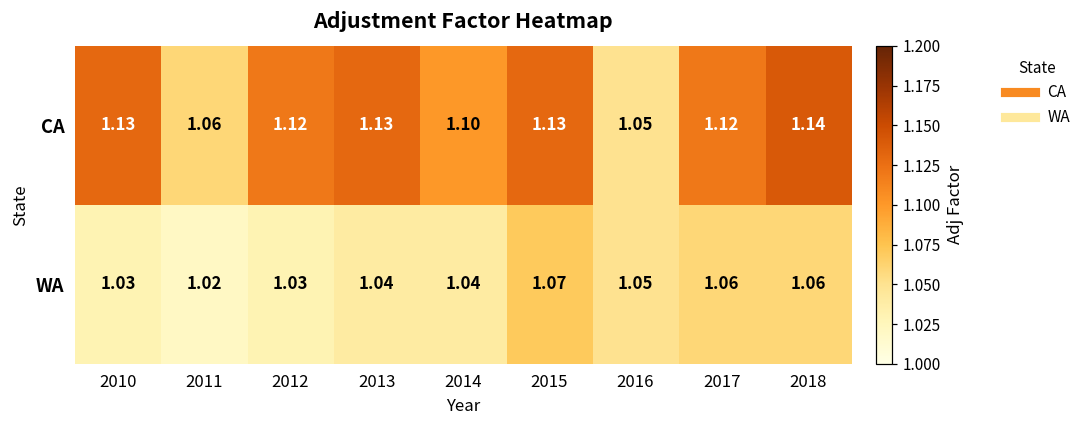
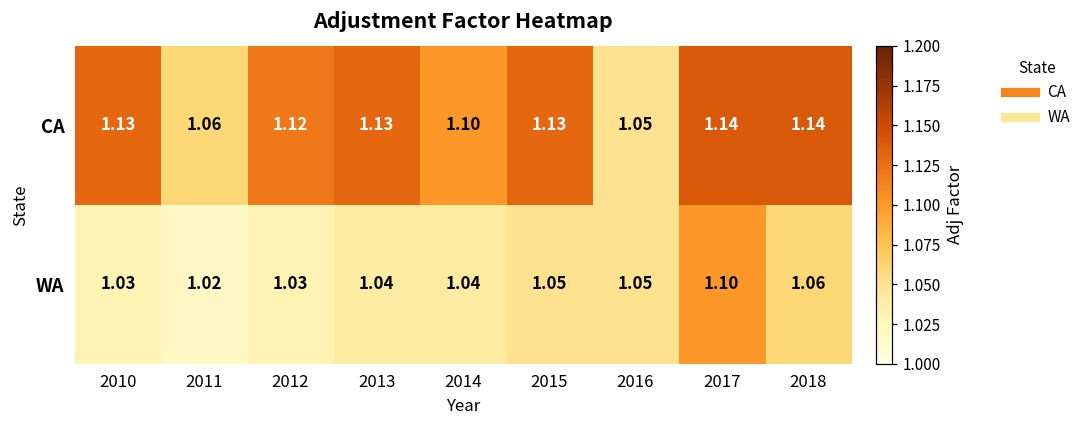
CA, 2017: 1.12 -> 1.14
WA, 2015: 1.07 -> 1.05
WA, 2017: 1.06 -> 1.10
